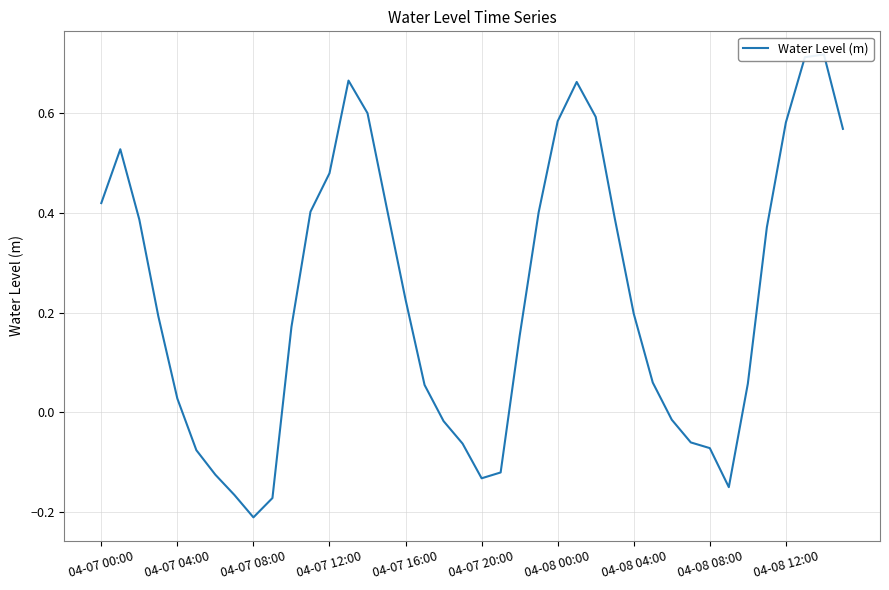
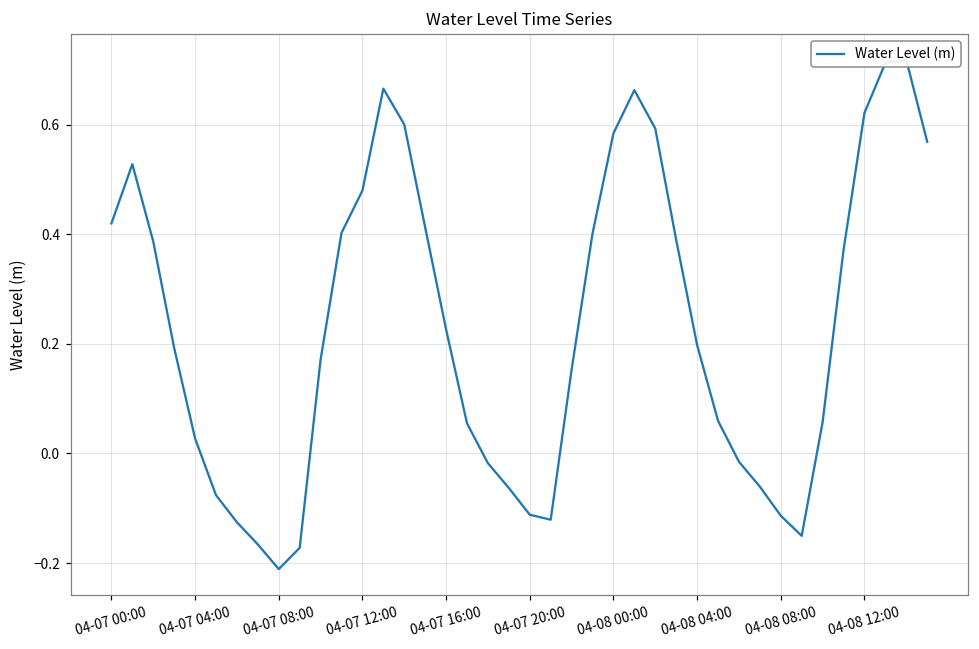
04-07 20:00: -0.13 -> -0.11
04-08 08:00: -0.07 -> -0.11
04-08 12:00: 0.58 -> 0.62
